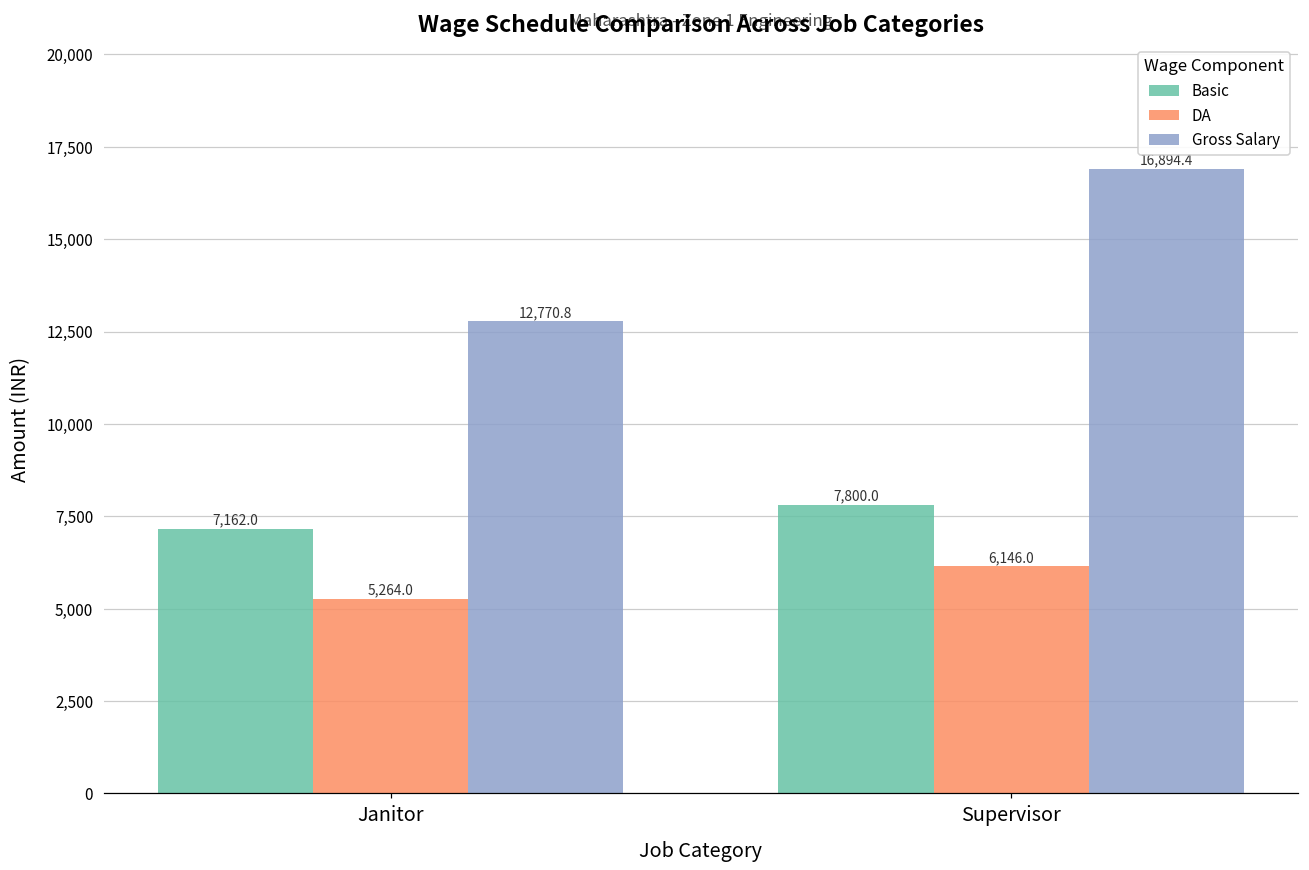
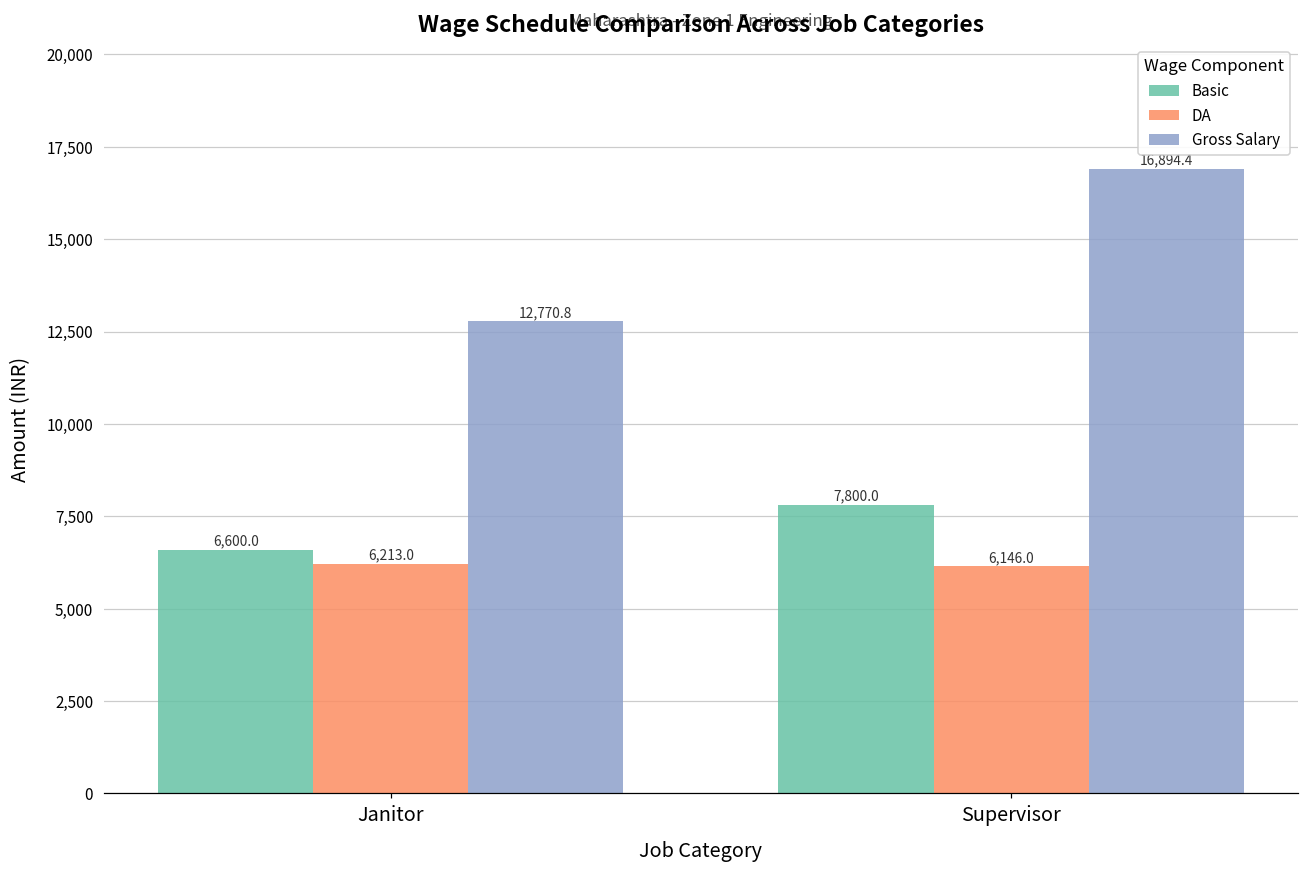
Basic, Janitor: 7,162.0 -> 6,600.0
DA, Janitor: 5,264.0 -> 6,213.0
